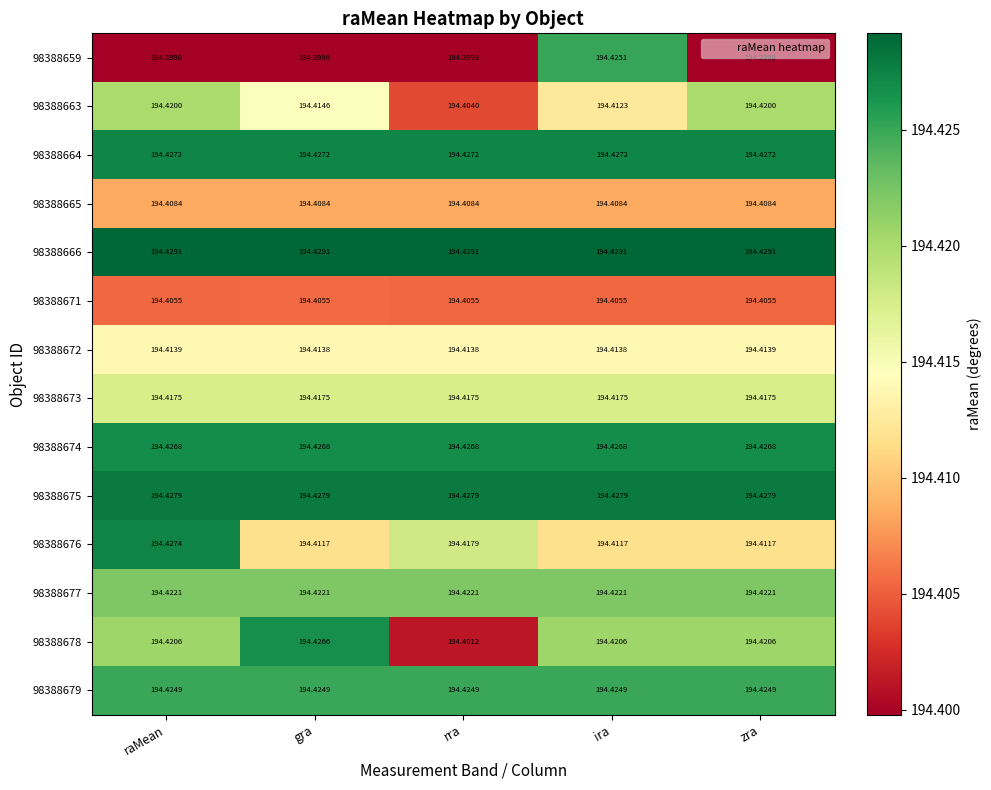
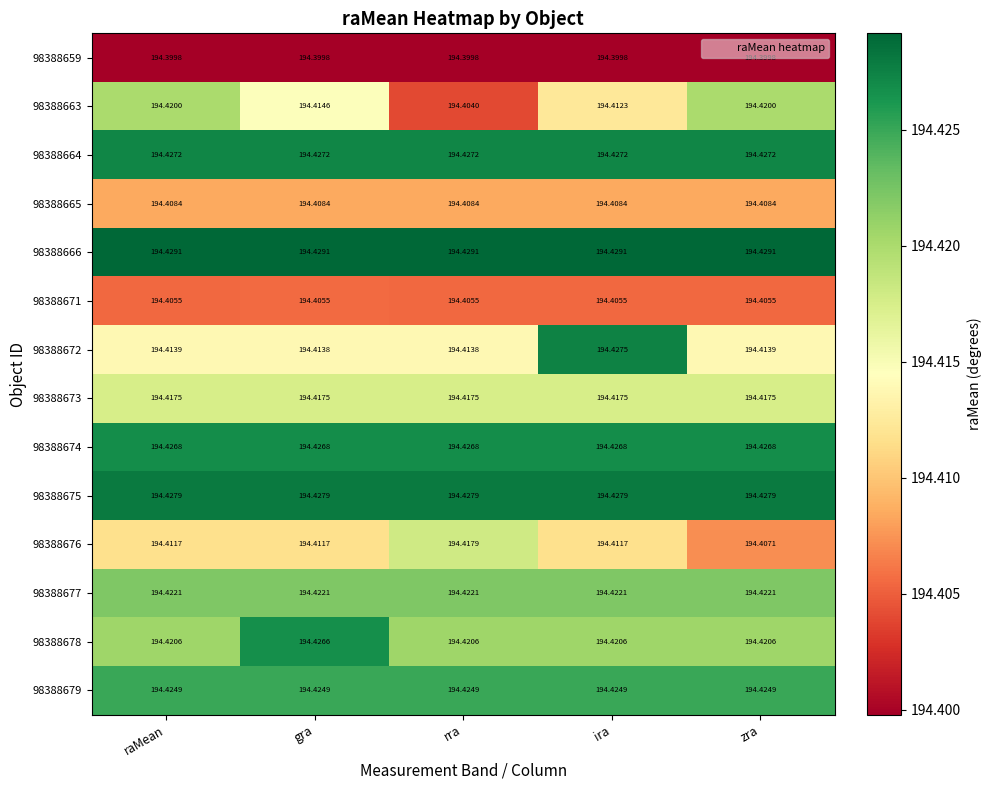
98388659, ira: 194.4251 -> 194.3998
98388672, ira: 194.4138 -> 194.4275
98388676, raMean: 194.4274 -> 194.4117
98388676, zra: 194.4117 -> 194.4071
98388678, rra: 194.4012 -> 194.4206
